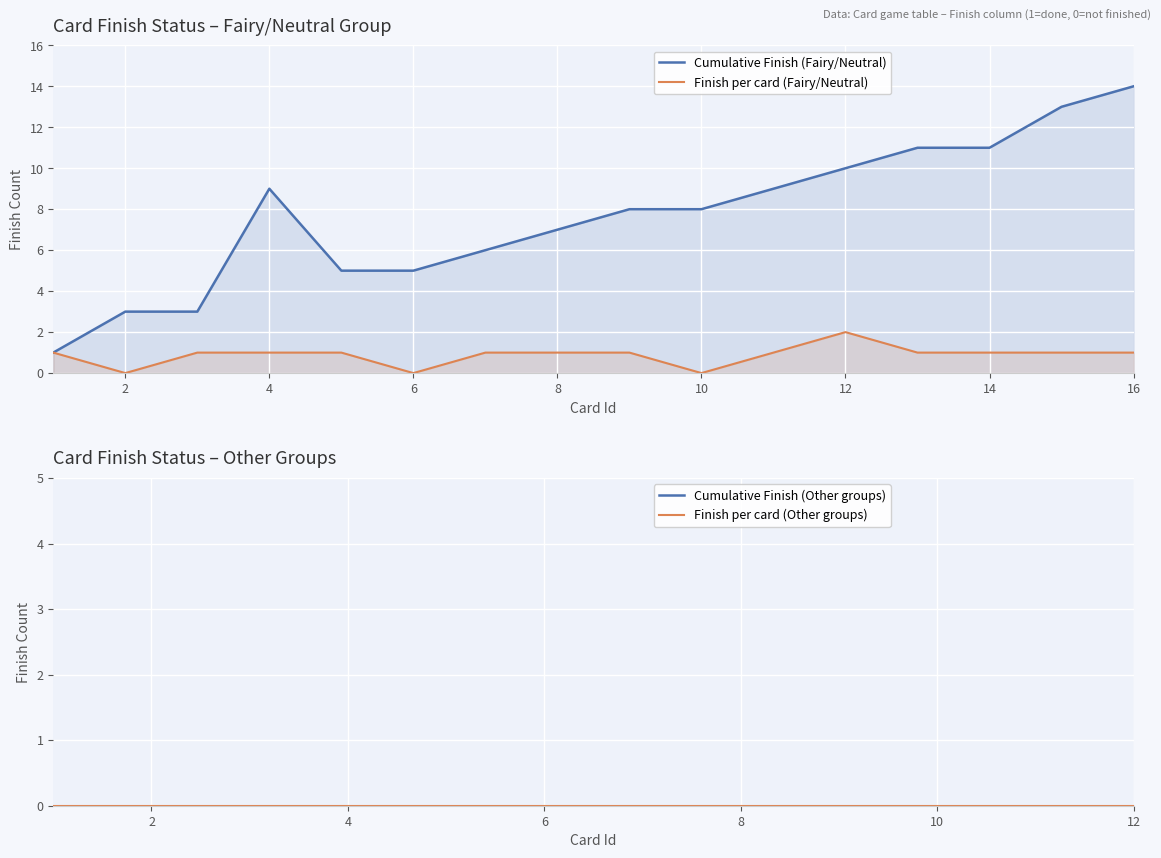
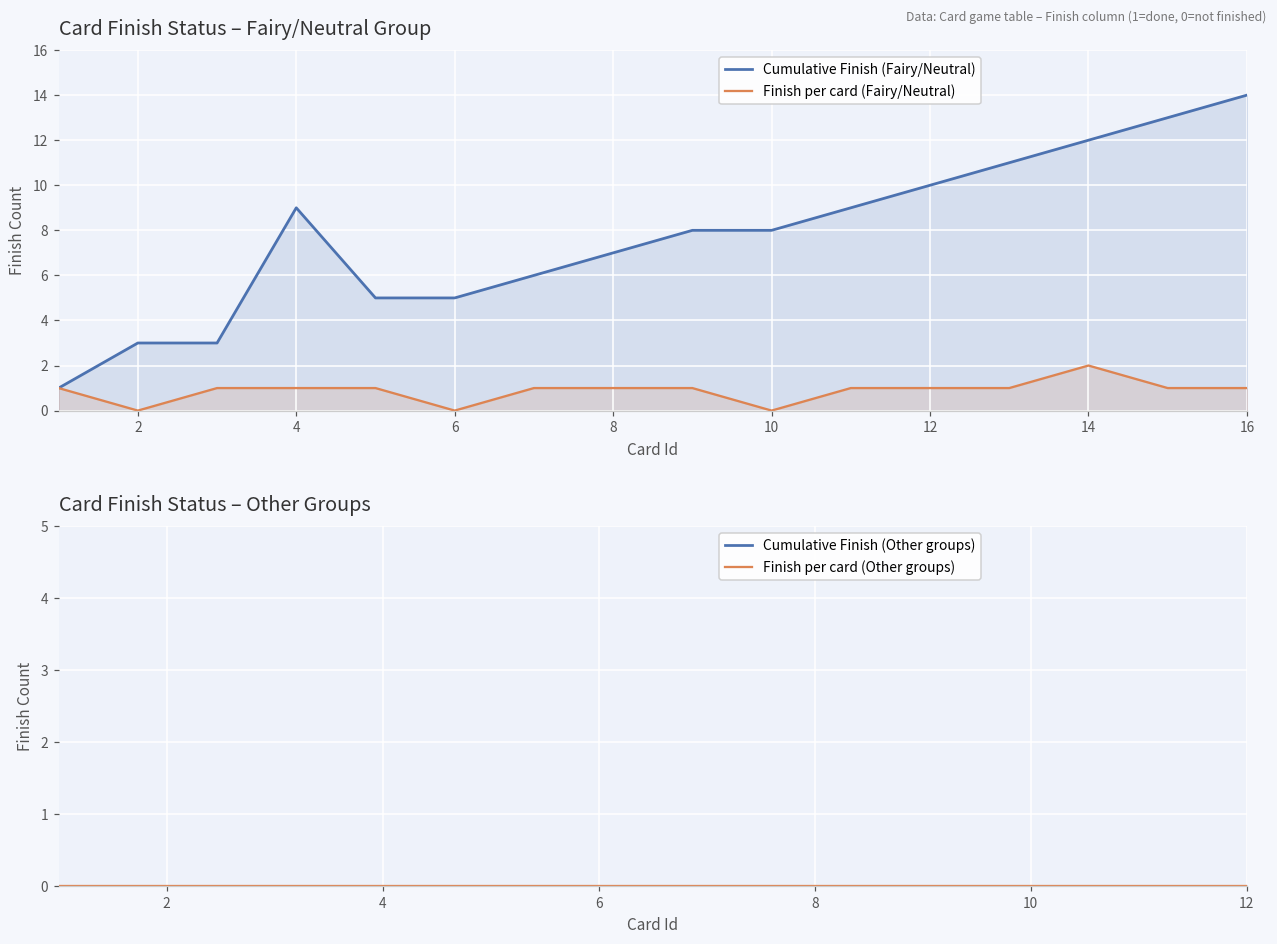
Card Finish Status – Fairy/Neutral Group, Finish per card (Fairy/Neutral), 12: 2 -> 1
Card Finish Status – Fairy/Neutral Group, Cumulative Finish (Fairy/Neutral), 14: 11 -> 12
Card Finish Status – Fairy/Neutral Group, Finish per card (Fairy/Neutral), 14: 1 -> 2
